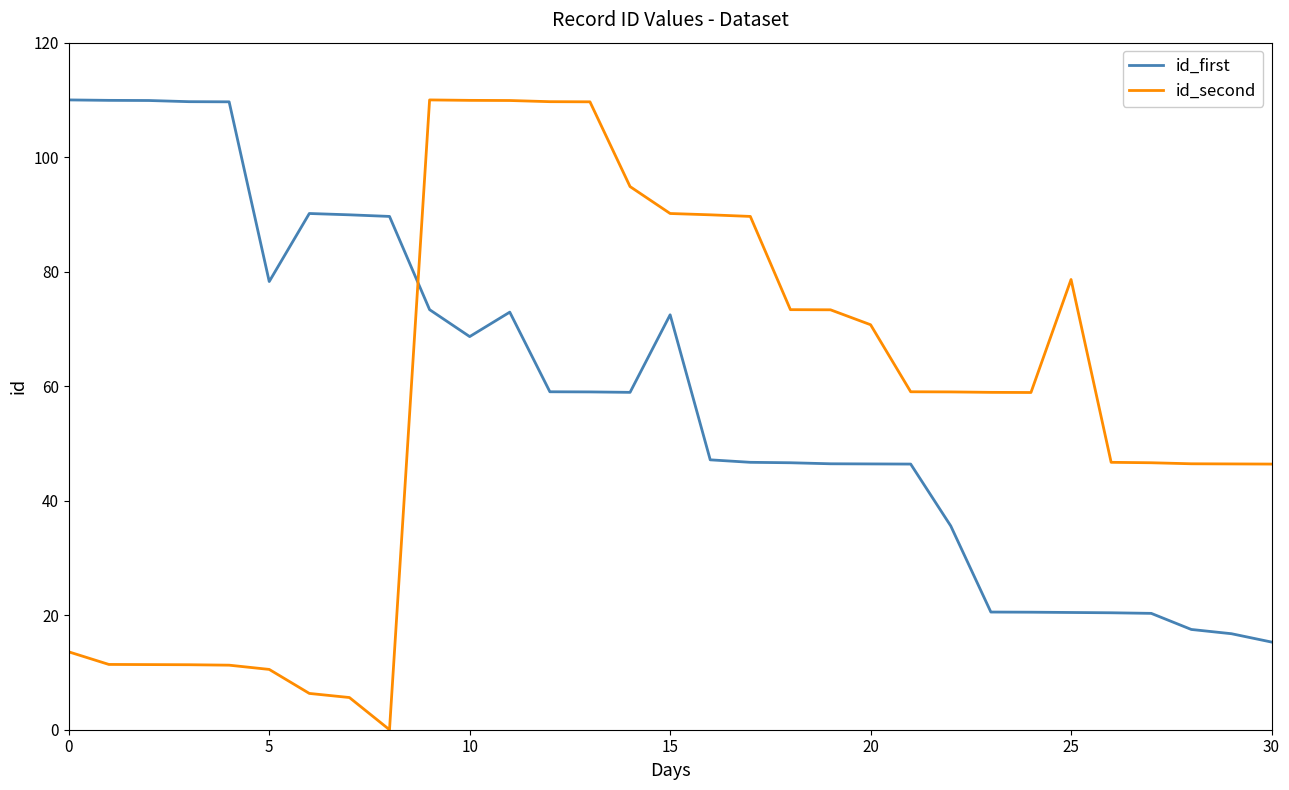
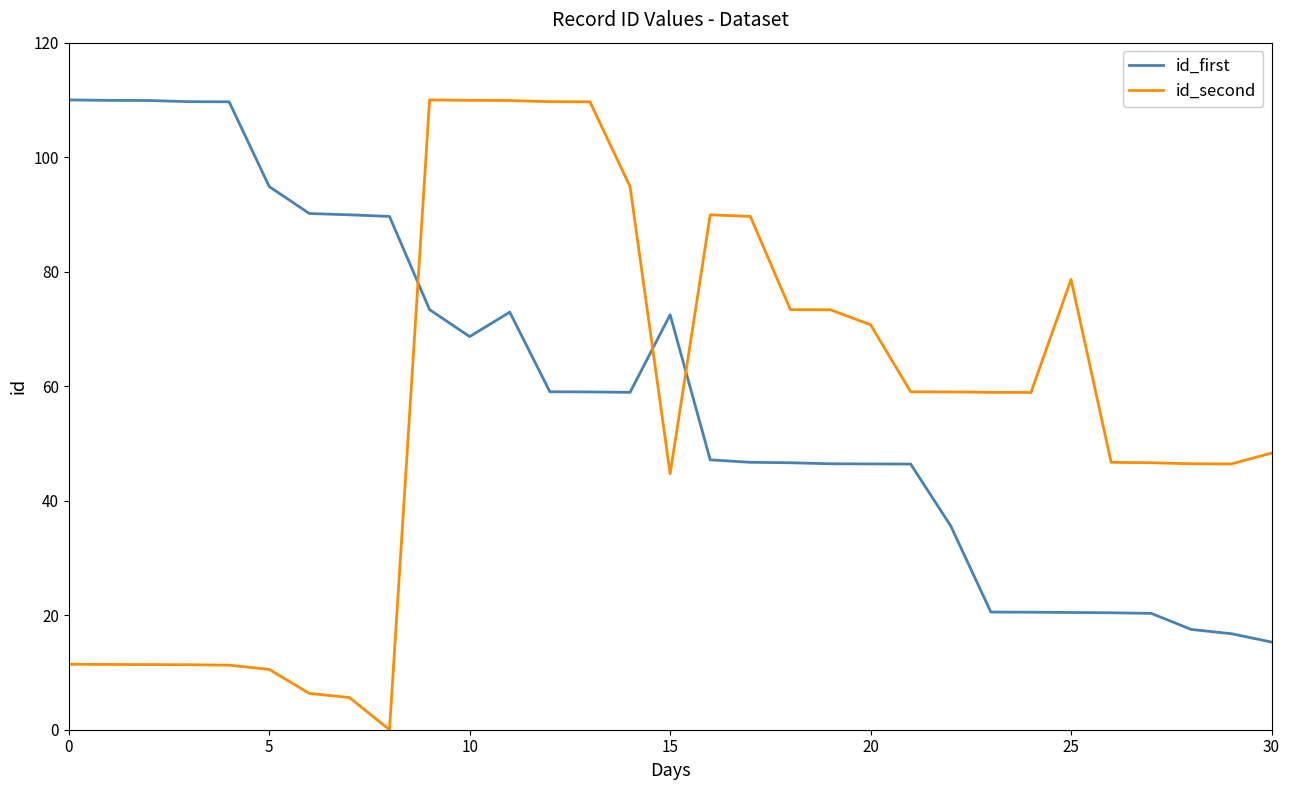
id_second, 0: 14 -> 11
id_first, 5: 78 -> 95
id_second, 15: 90 -> 45
id_second, 30: 46 -> 48
